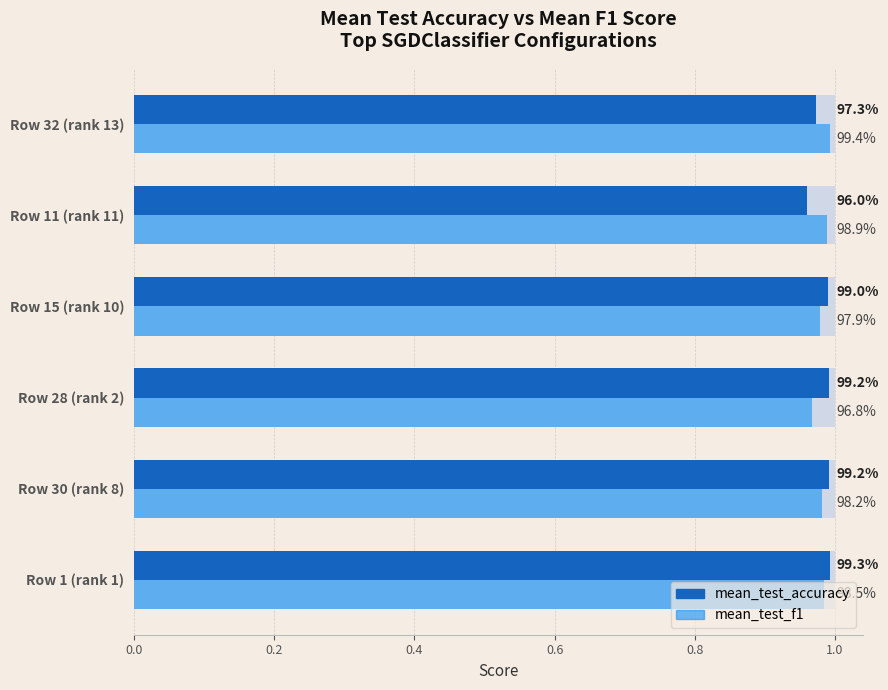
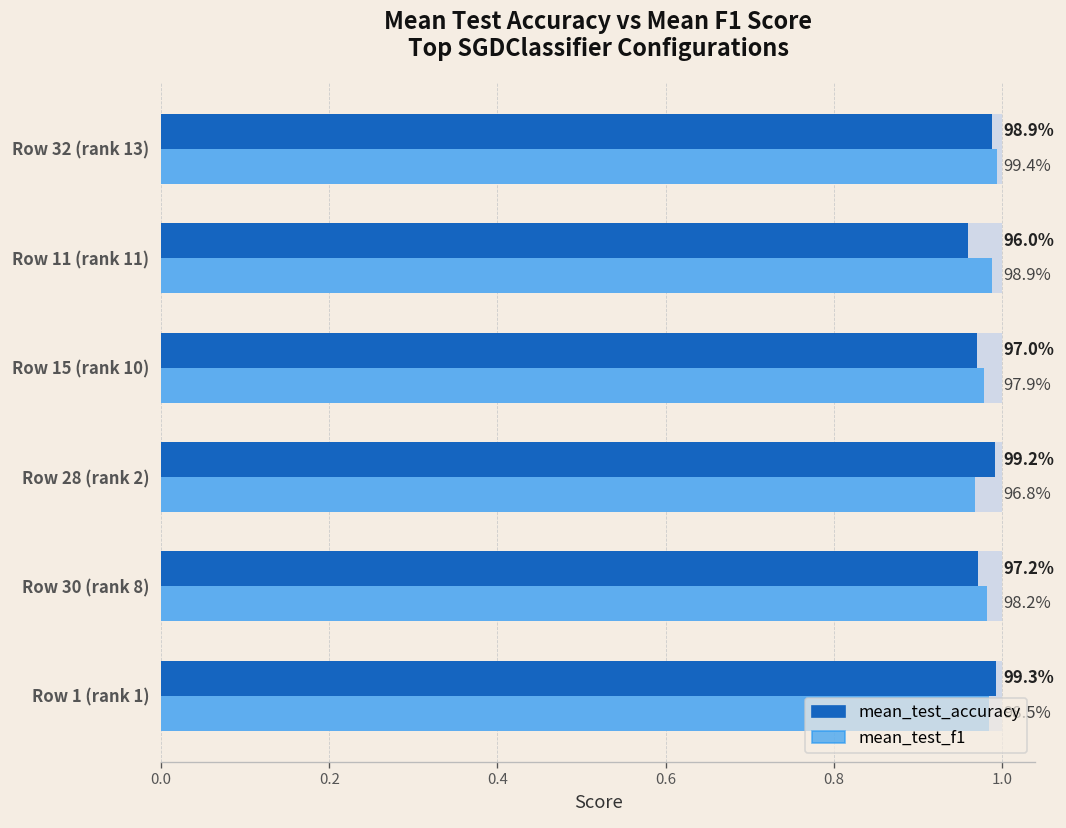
mean_test_accuracy, Row 32 (rank 13): 97.3% -> 98.9%
mean_test_accuracy, Row 15 (rank 10): 99.0% -> 97.0%
mean_test_accuracy, Row 30 (rank 8): 99.2% -> 97.2%
